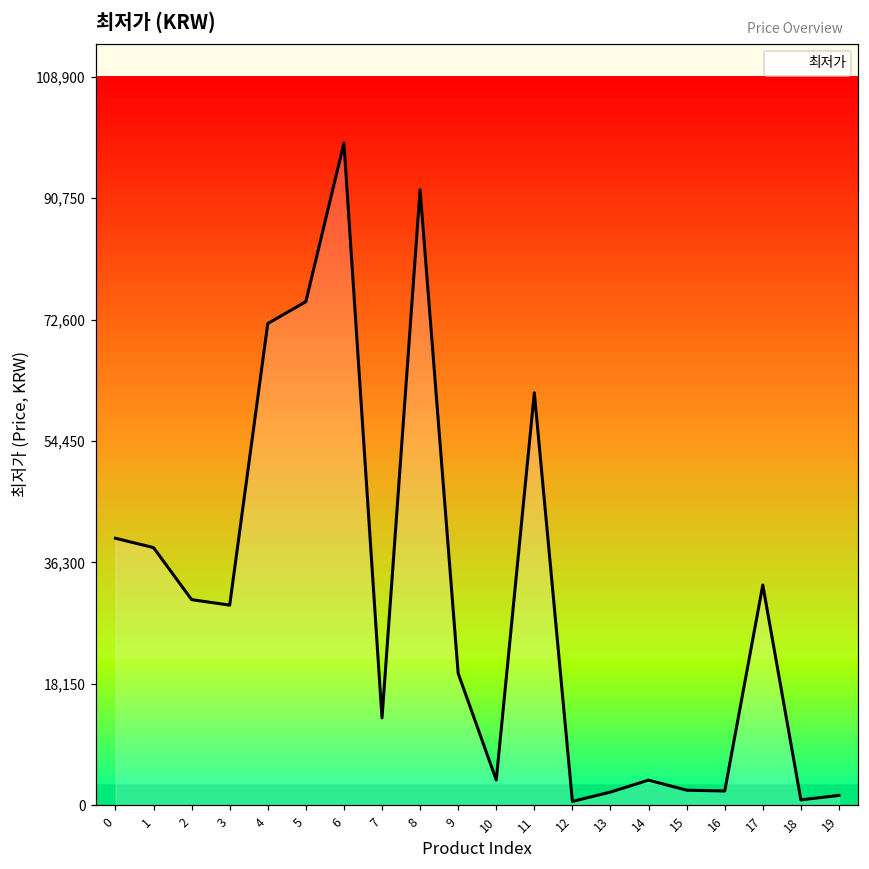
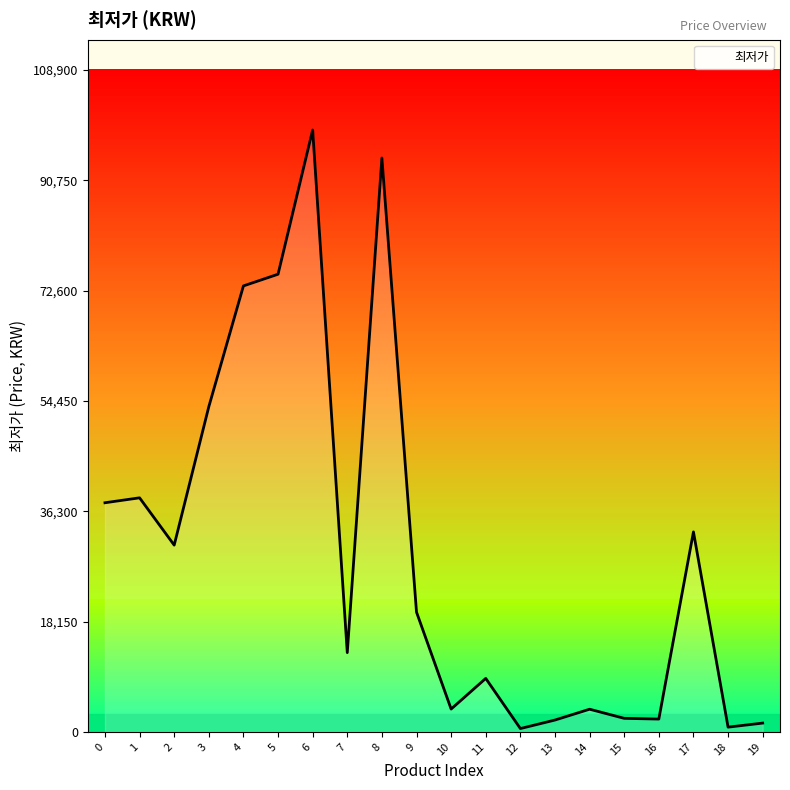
0: 40,000 -> 38,000
3: 30,000 -> 53,000
4: 72,000 -> 73,000
8: 92,000 -> 94,000
11: 62,000 -> 9,000
